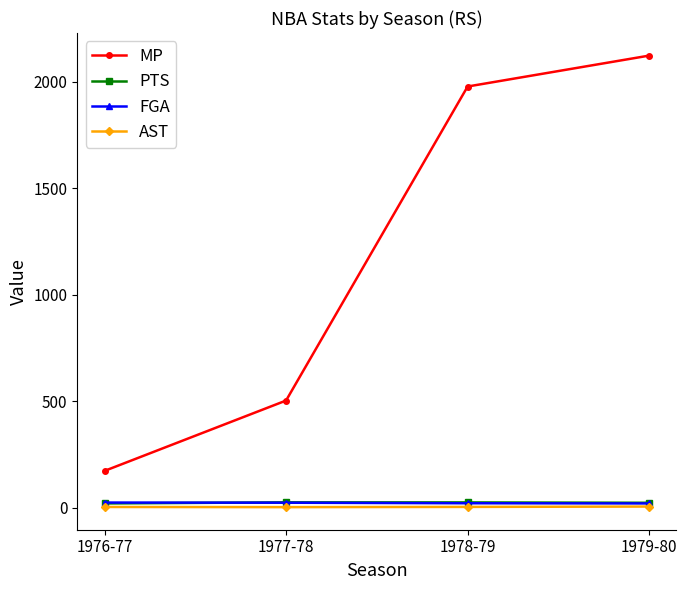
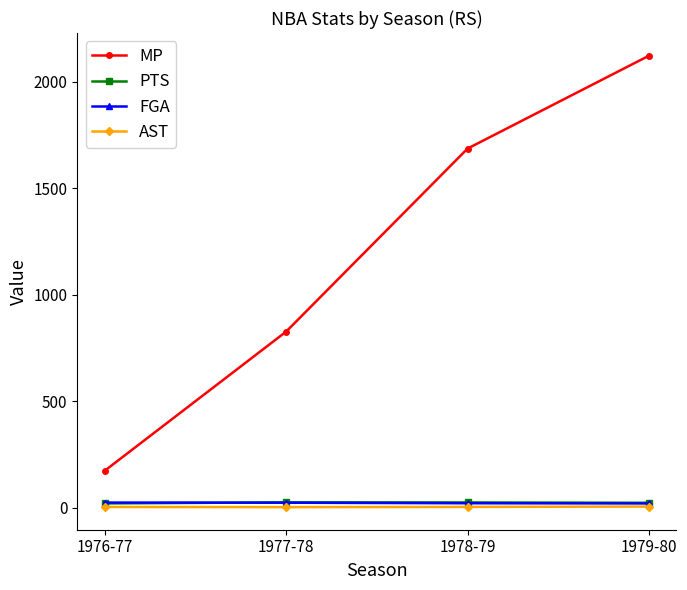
MP, 1977-78: 500 -> 830
MP, 1978-79: 1980 -> 1690
